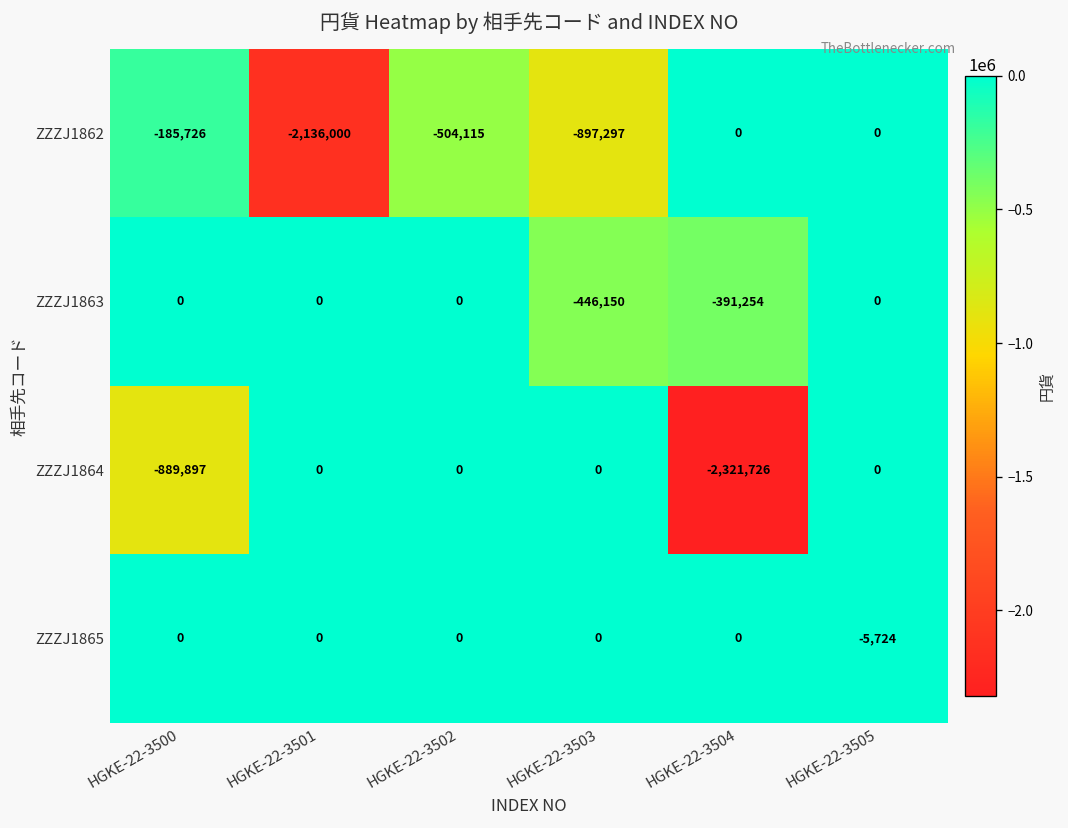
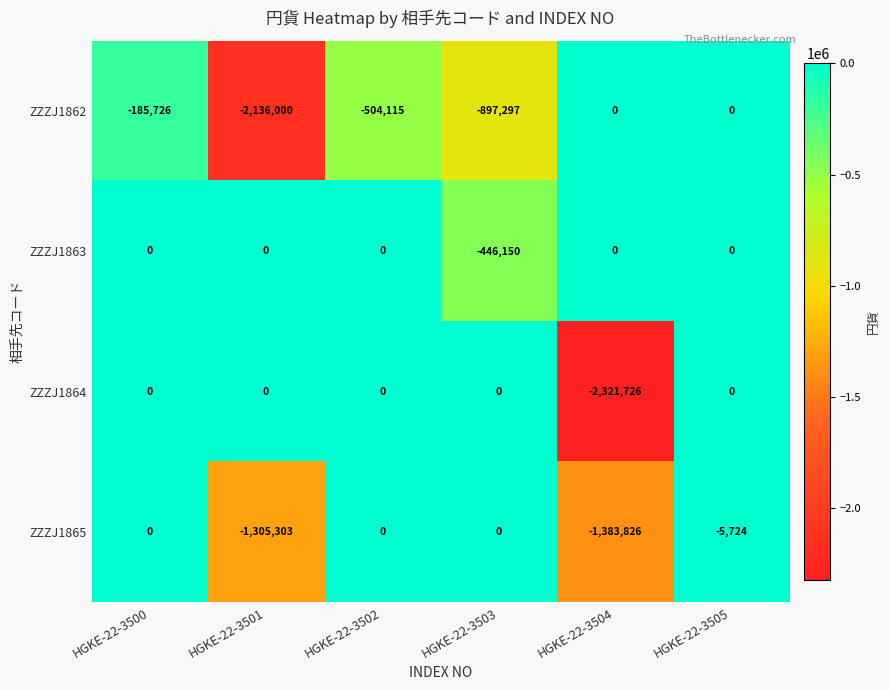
ZZZJ1863, HGKE-22-3504: -391,254 -> 0
ZZZJ1864, HGKE-22-3500: -889,897 -> 0
ZZZJ1865, HGKE-22-3501: 0 -> -1,305,303
ZZZJ1865, HGKE-22-3504: 0 -> -1,383,826
